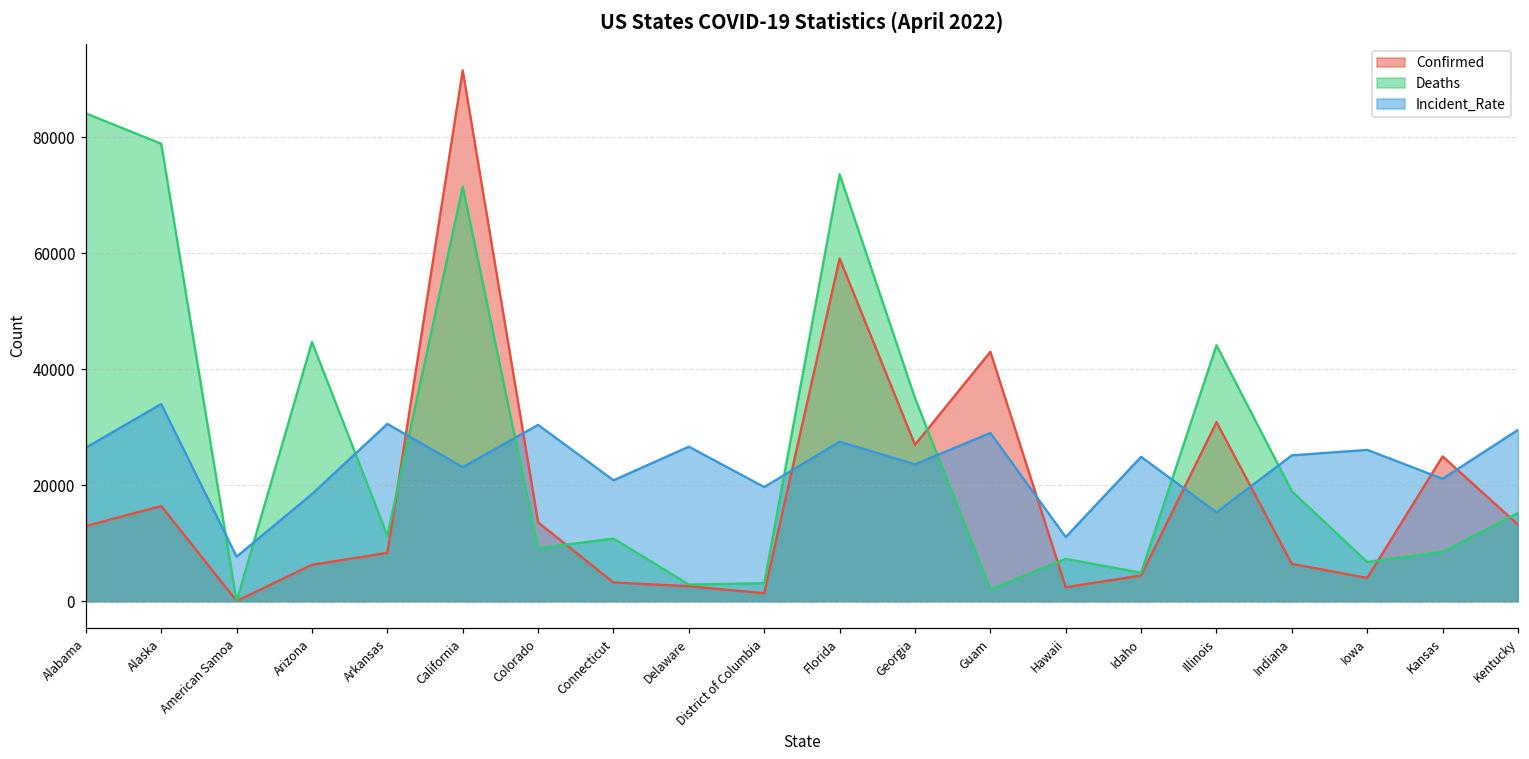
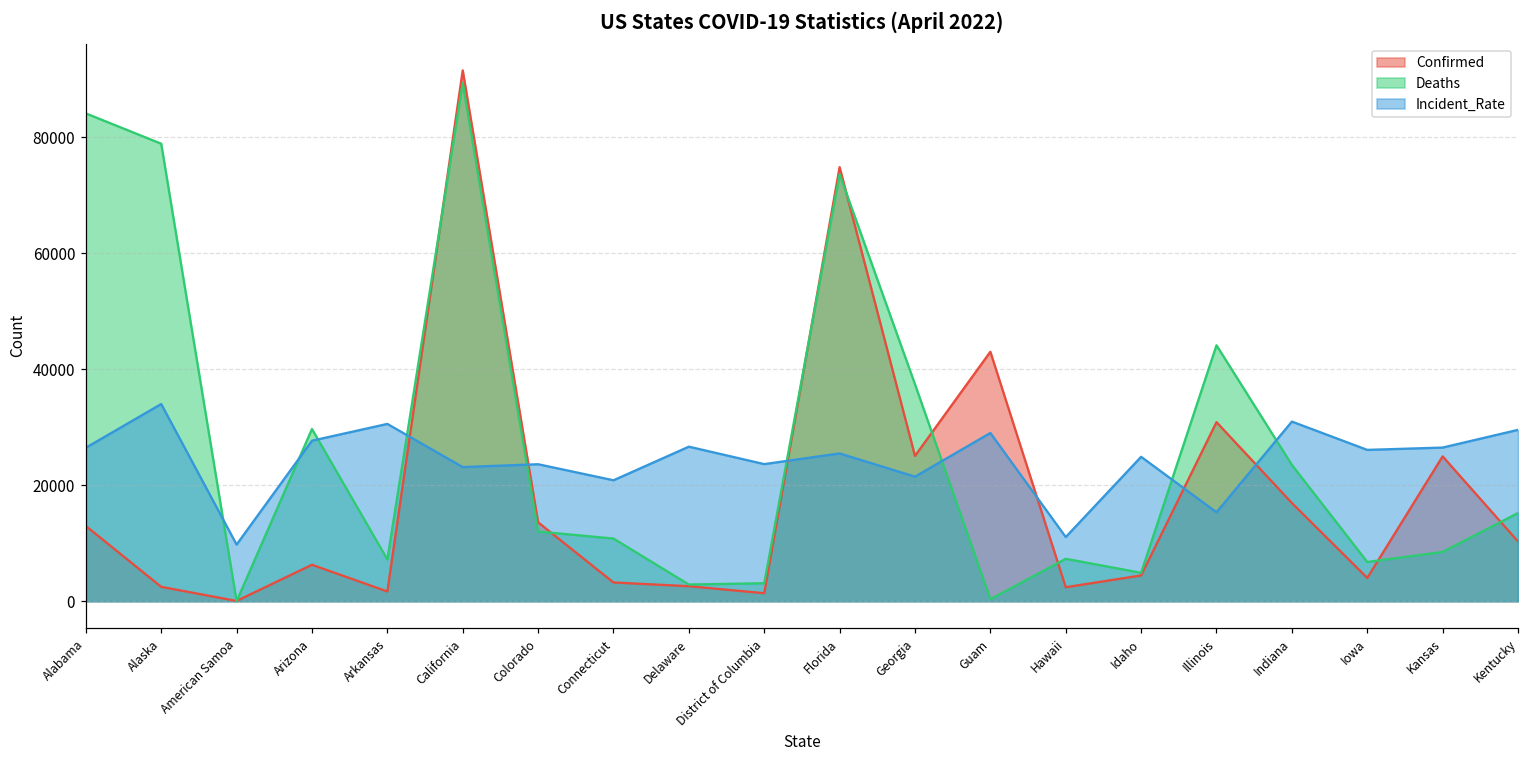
Confirmed, Alaska: 16000 -> 2000
Incident_Rate, American Samoa: 8000 -> 10000
Deaths, Arizona: 45000 -> 30000
Incident_Rate, Arizona: 18000 -> 28000
Confirmed, Arkansas: 8000 -> 2000
Deaths, Arkansas: 11000 -> 7000
Deaths, California: 71000 -> 89000
Deaths, Colorado: 9000 -> 12000
Incident_Rate, Colorado: 30000 -> 24000
Incident_Rate, District of Columbia: 20000 -> 24000
Confirmed, Florida: 59000 -> 75000
Incident_Rate, Florida: 27000 -> 25000
Confirmed, Georgia: 27000 -> 25000
Deaths, Georgia: 35000 -> 37000
Incident_Rate, Georgia: 24000 -> 21000
Deaths, Guam: 2000 -> 0
Confirmed, Indiana: 6000 -> 17000
Deaths, Indiana: 19000 -> 23000
Incident_Rate, Indiana: 25000 -> 31000
Incident_Rate, Kansas: 21000 -> 26000
Confirmed, Kentucky: 13000 -> 10000
